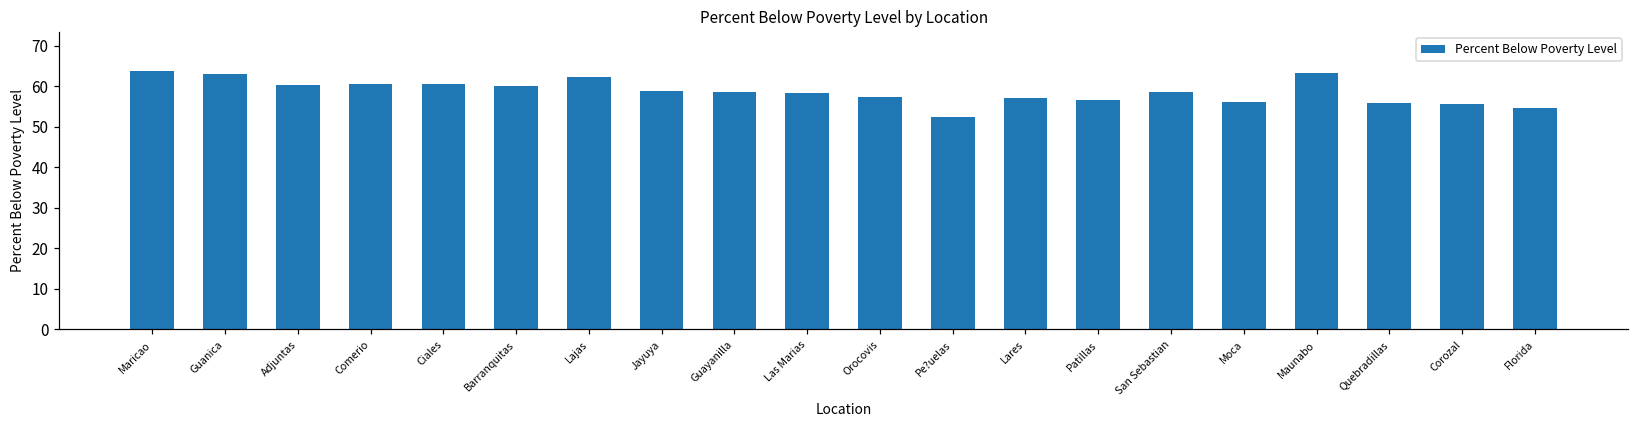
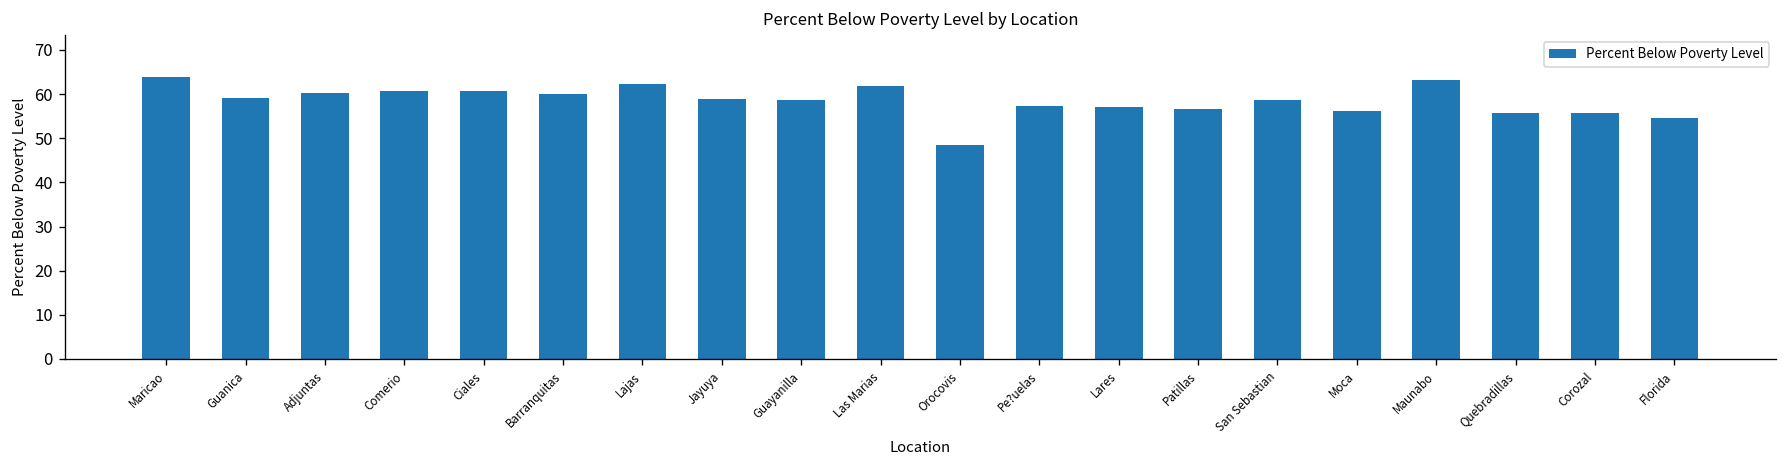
Guanica: 63 -> 59
Las Marias: 58 -> 62
Orocovis: 57 -> 49
Pe?uelas: 52 -> 57
